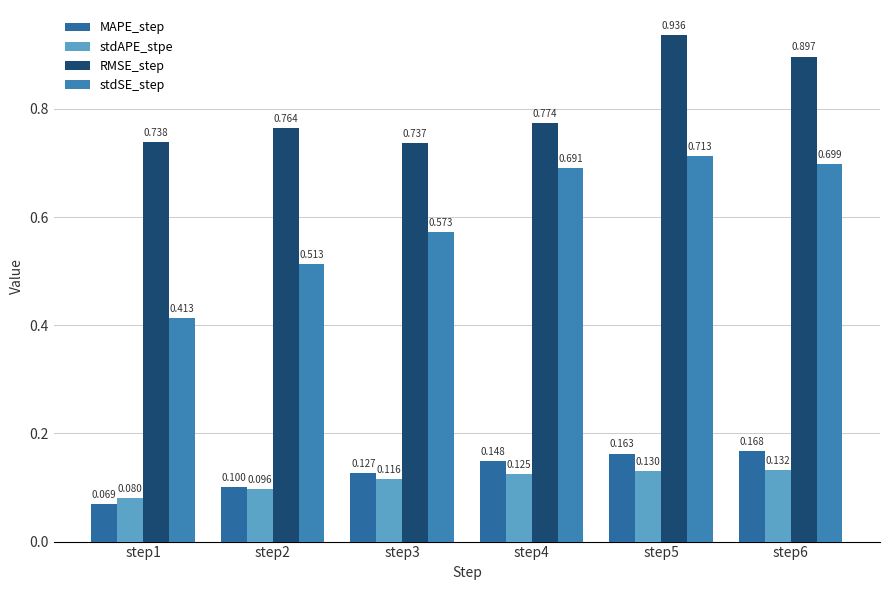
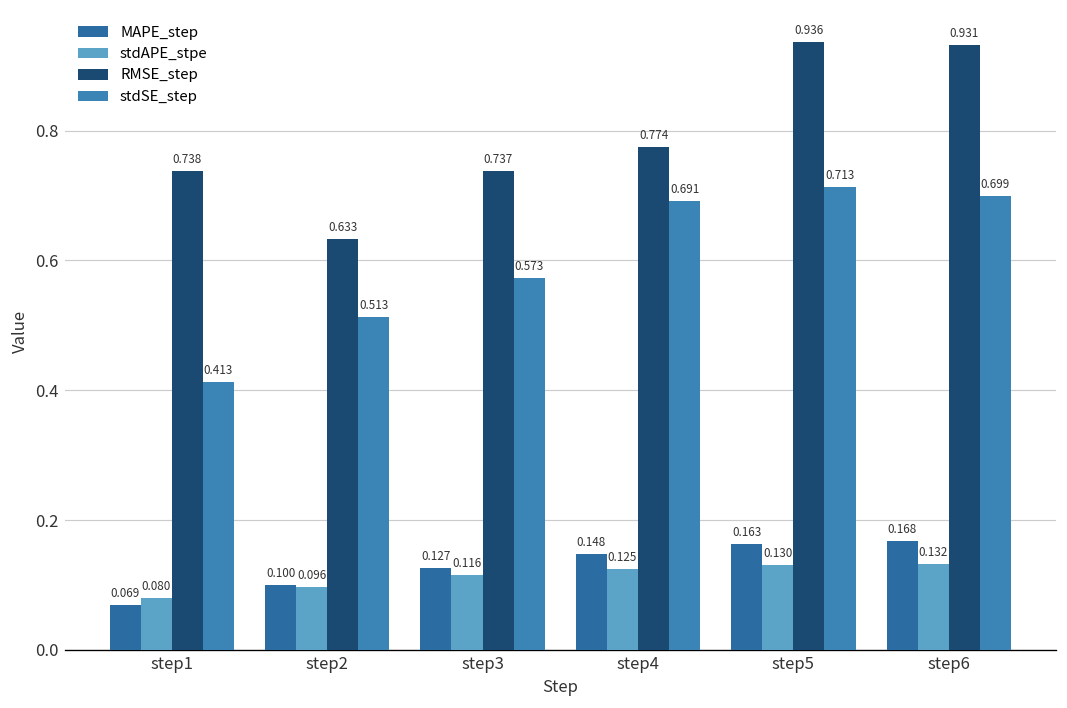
RMSE_step, step2: 0.764 -> 0.633
RMSE_step, step6: 0.897 -> 0.931
